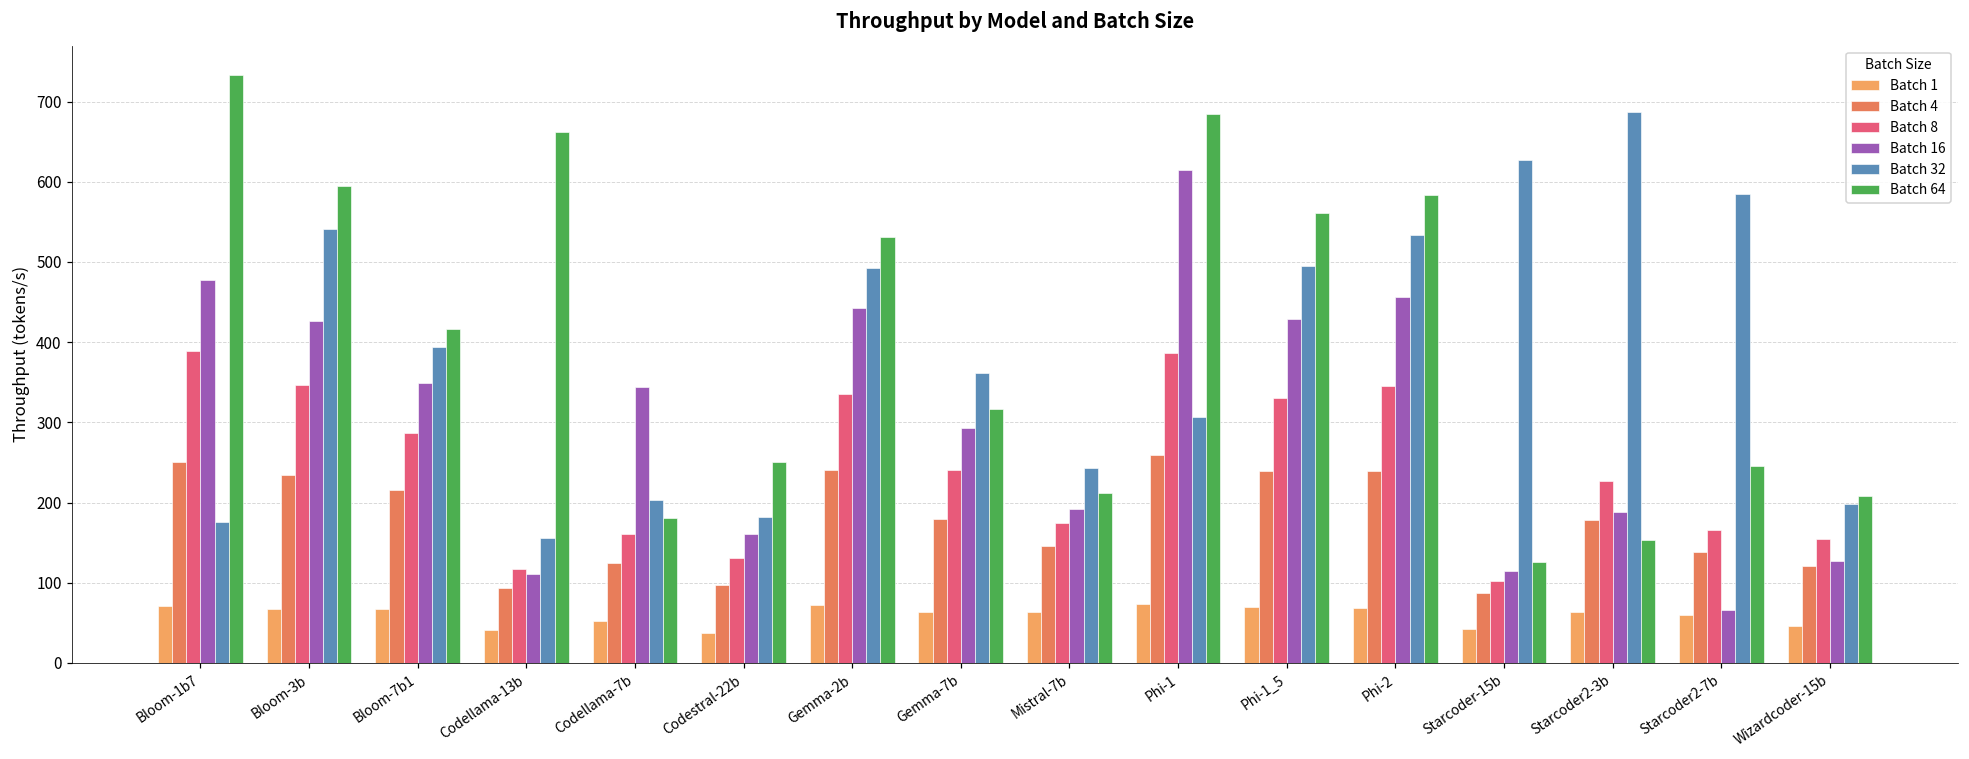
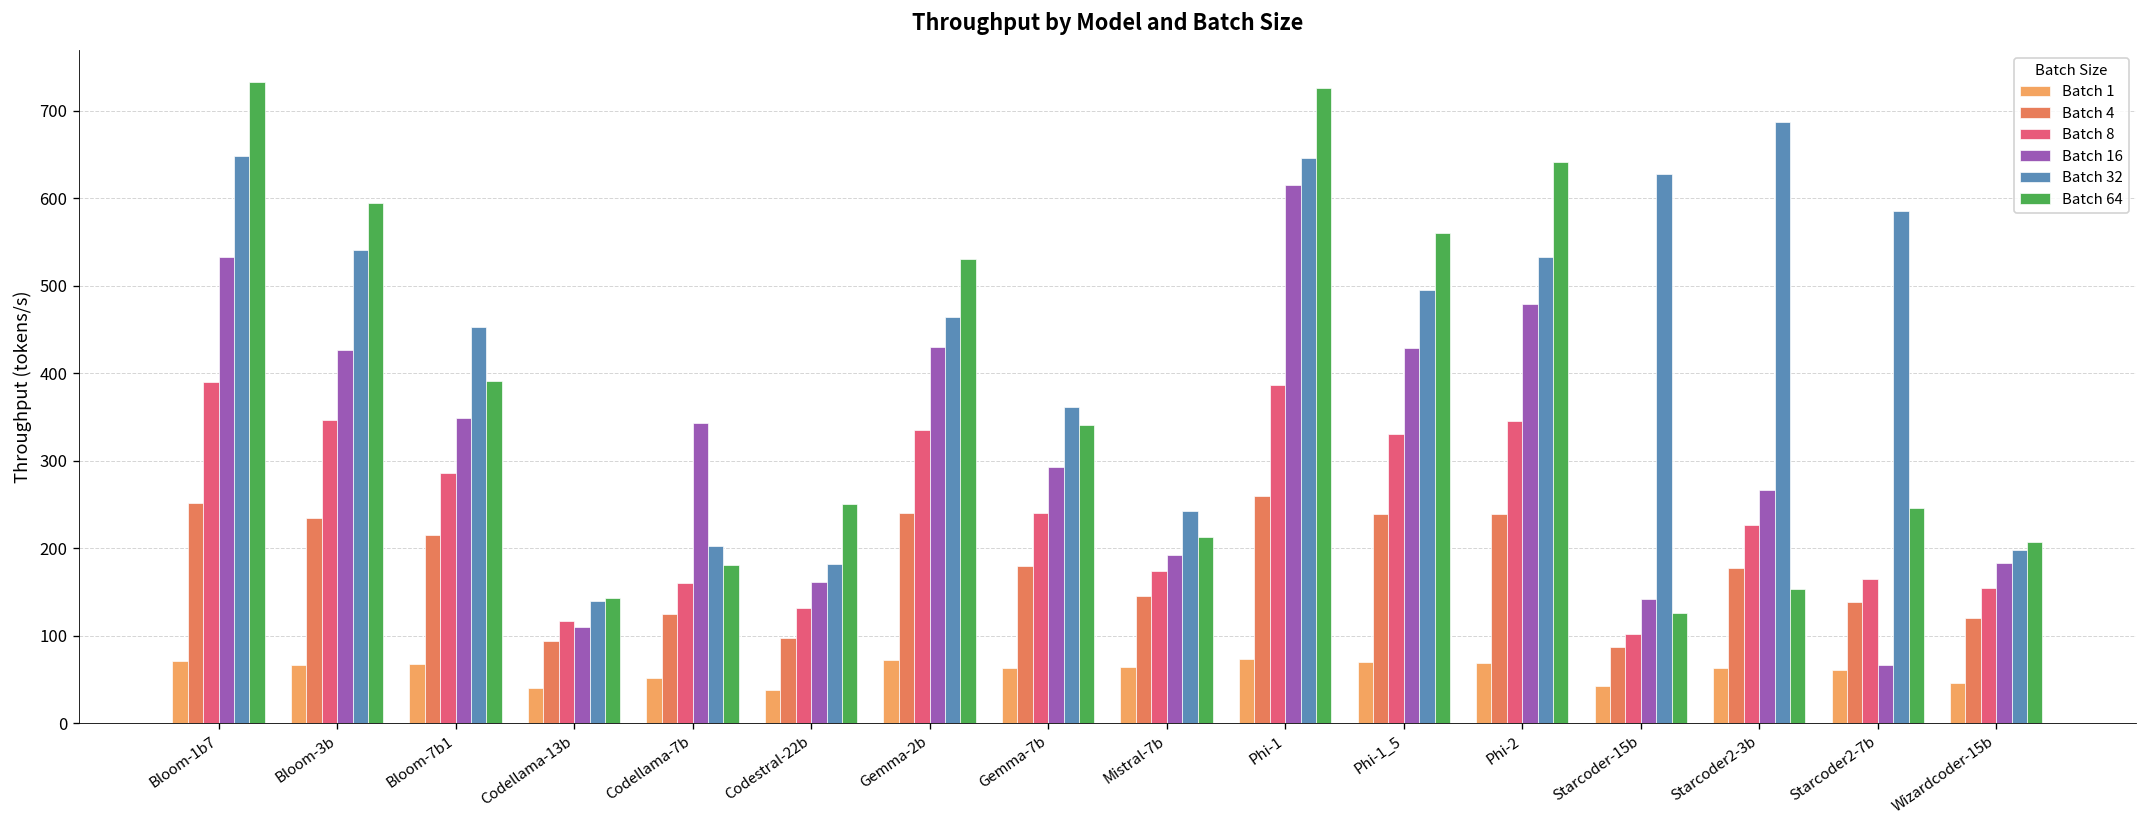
Batch 16, Bloom-1b7: 480 -> 530
Batch 32, Bloom-1b7: 180 -> 650
Batch 32, Bloom-7b1: 390 -> 450
Batch 64, Bloom-7b1: 420 -> 390
Batch 32, Codellama-13b: 160 -> 140
Batch 64, Codellama-13b: 660 -> 140
Batch 16, Gemma-2b: 440 -> 430
Batch 32, Gemma-2b: 490 -> 460
Batch 64, Gemma-7b: 320 -> 340
Batch 32, Phi-1: 310 -> 650
Batch 64, Phi-1: 680 -> 730
Batch 16, Phi-2: 460 -> 480
Batch 64, Phi-2: 580 -> 640
Batch 16, Starcoder-15b: 110 -> 140
Batch 16, Starcoder2-3b: 190 -> 270
Batch 16, Wizardcoder-15b: 130 -> 180
